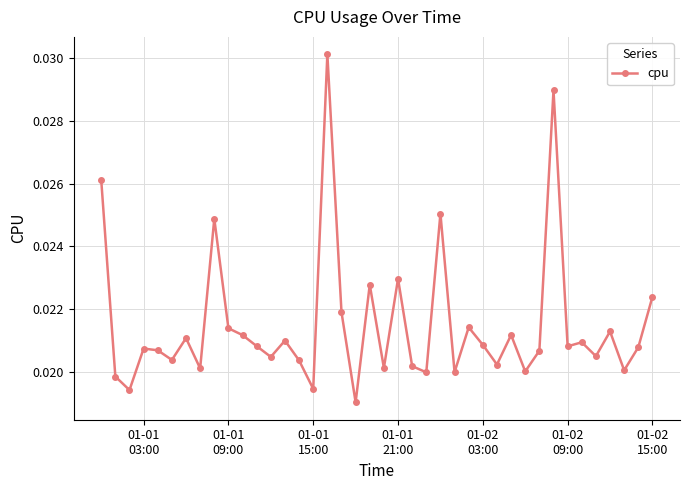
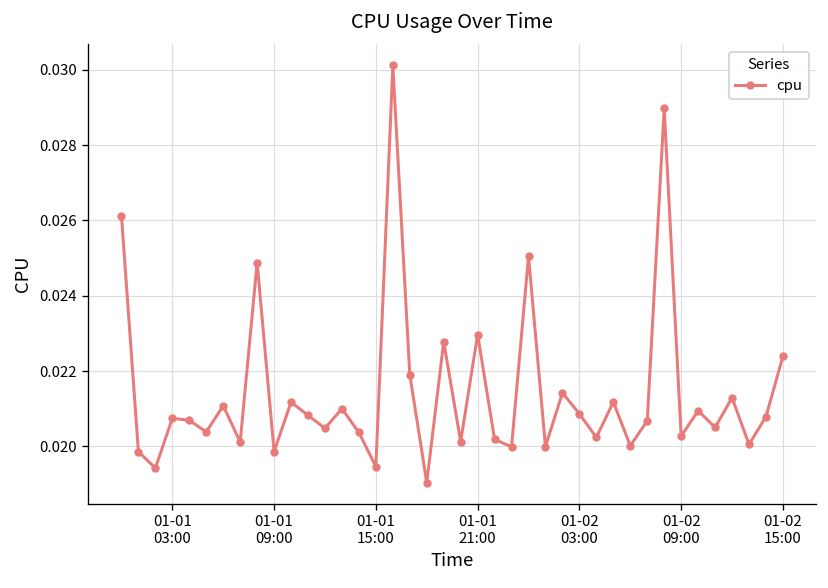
01-01 09:00: 0.0214 -> 0.0199
01-02 09:00: 0.0208 -> 0.0203
